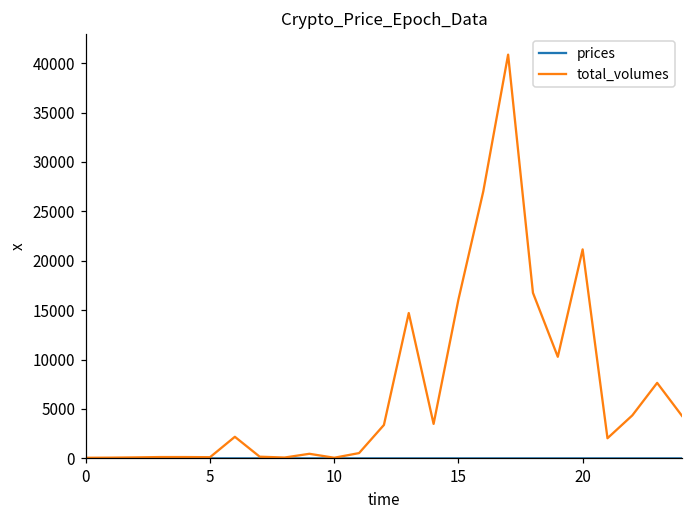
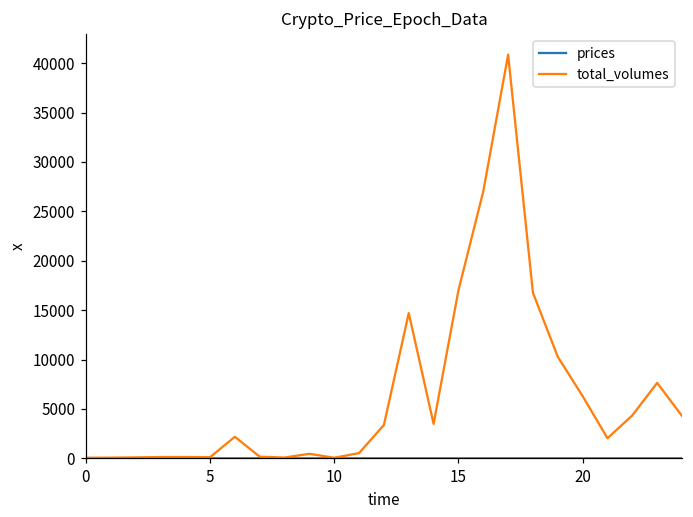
total_volumes, 15: 16000 -> 17000
total_volumes, 20: 21000 -> 6000
